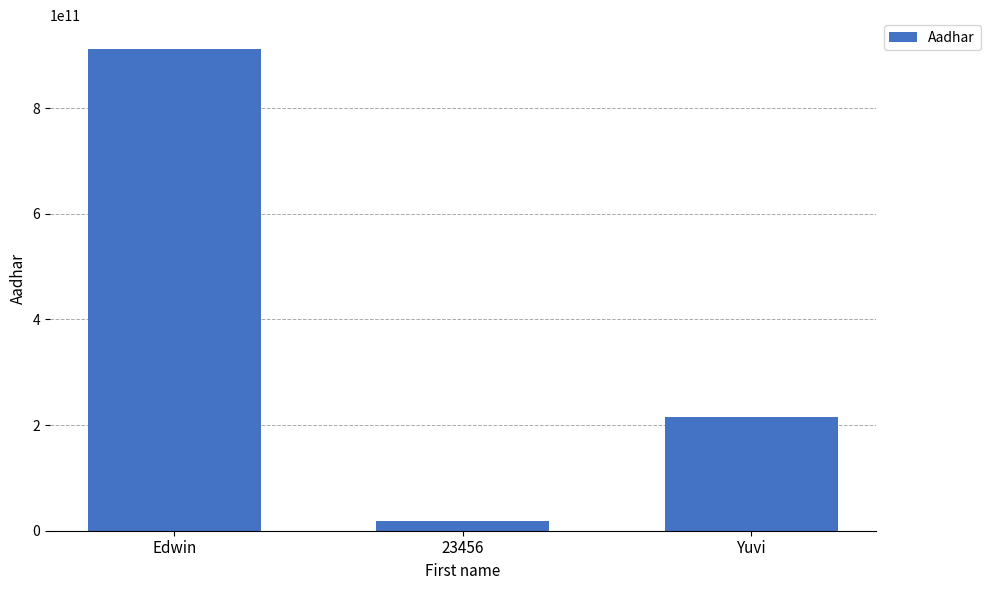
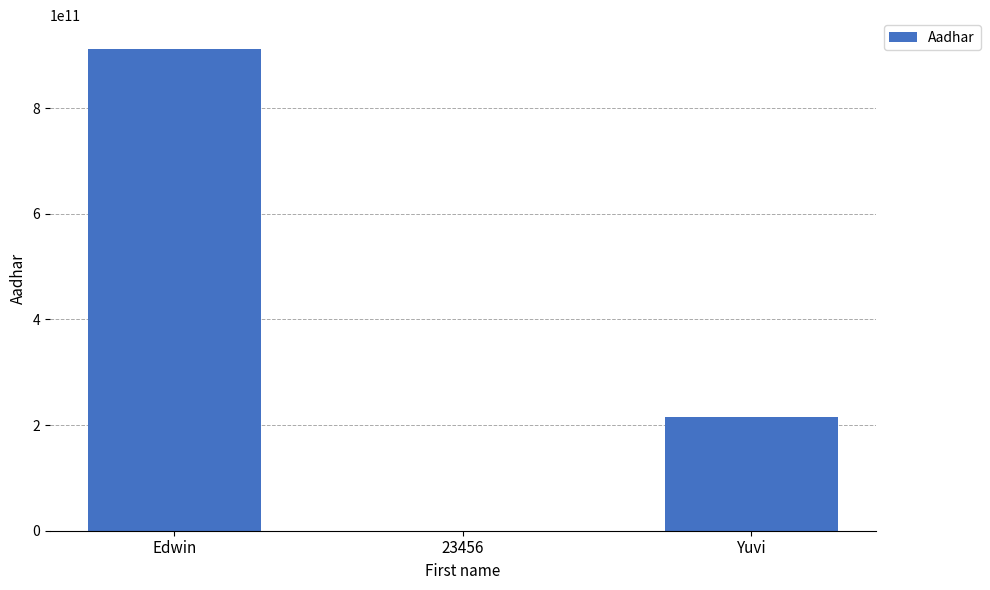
23456: 20000000000 -> 0
